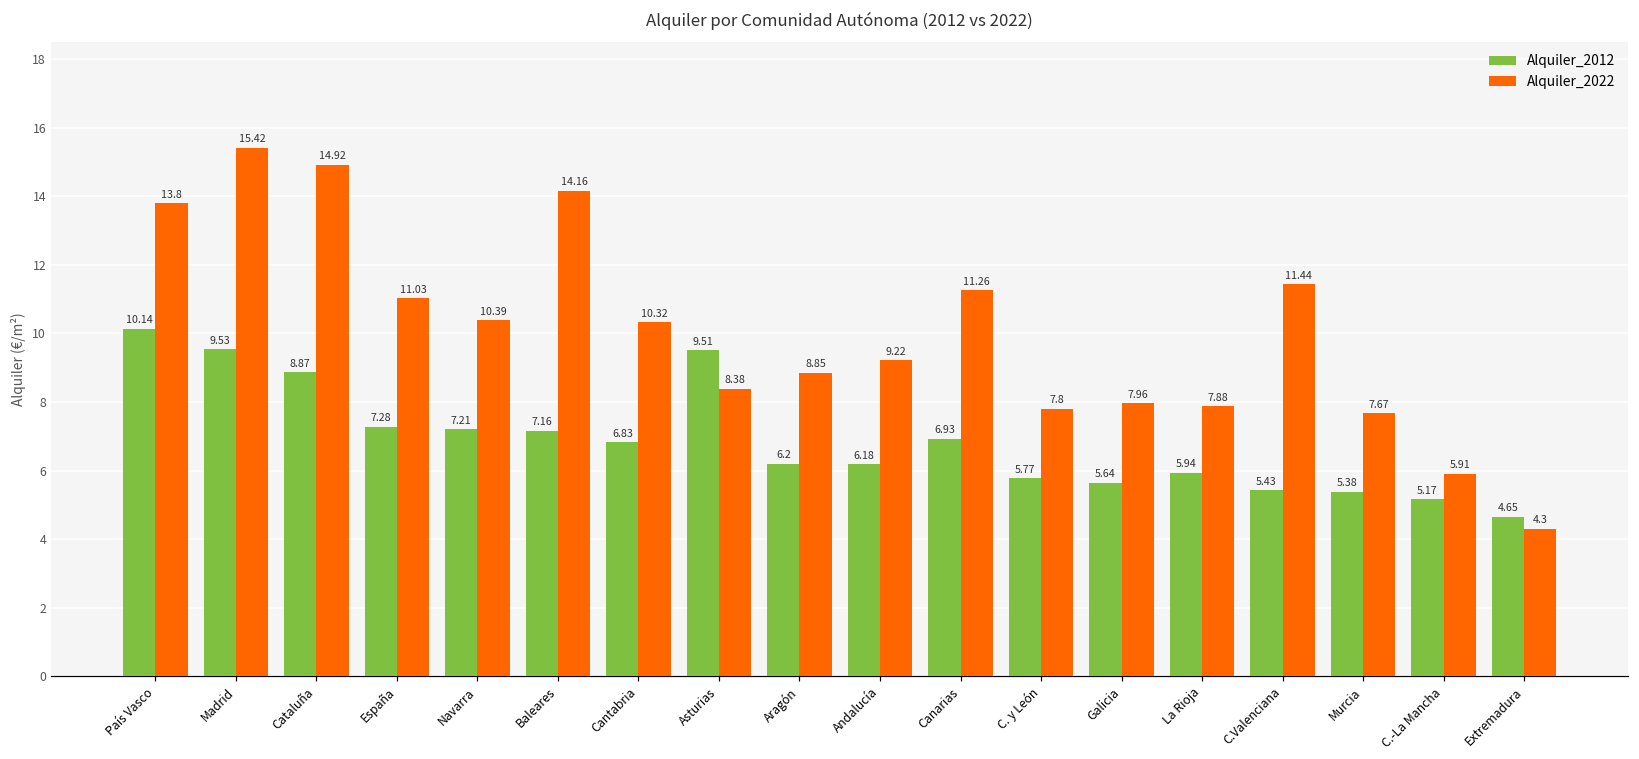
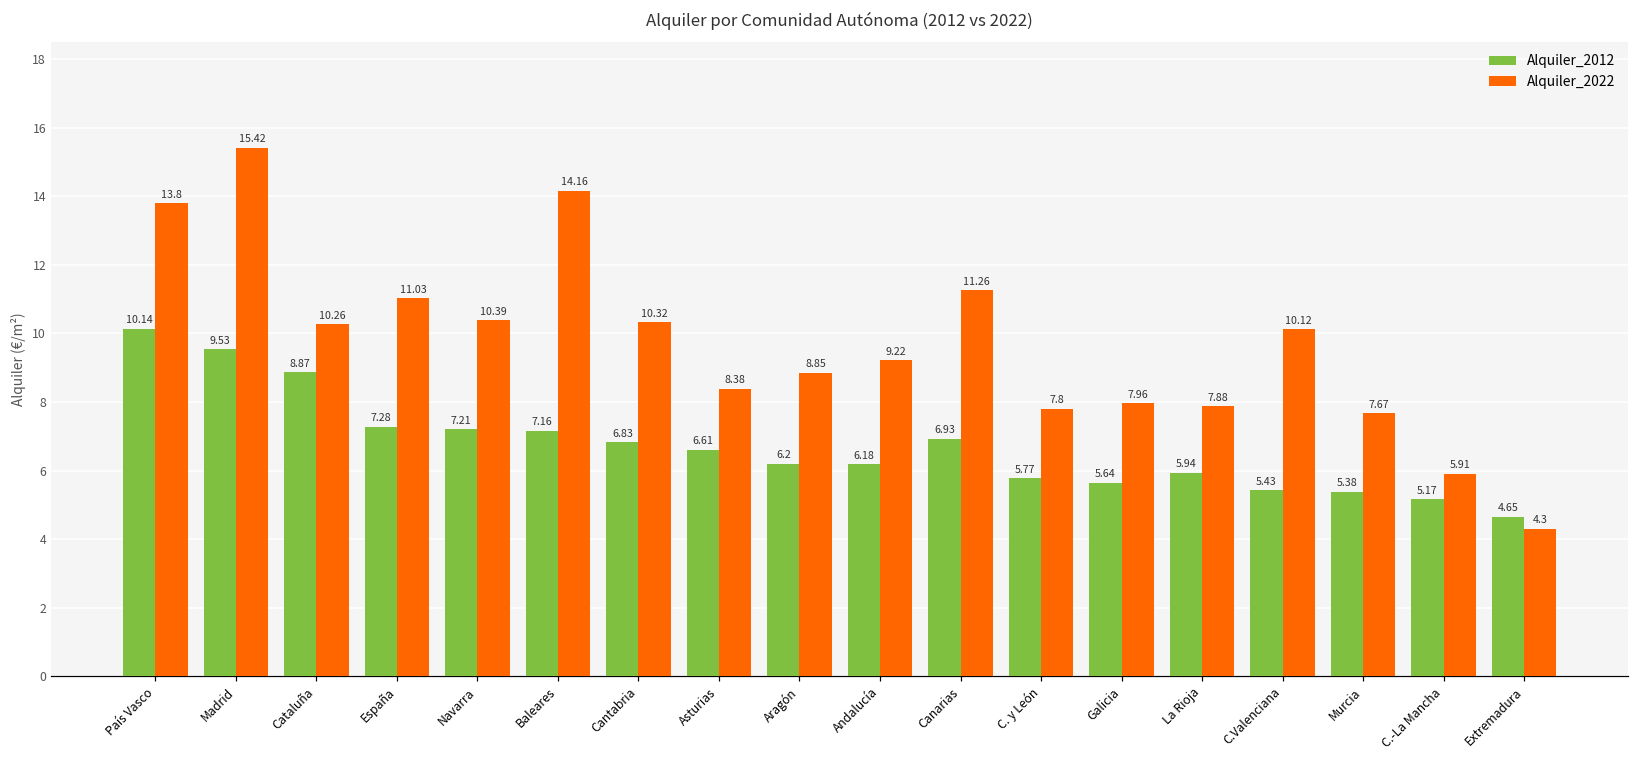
Alquiler_2022, Cataluña: 14.92 -> 10.26
Alquiler_2012, Asturias: 9.51 -> 6.61
Alquiler_2022, C.Valenciana: 11.44 -> 10.12
